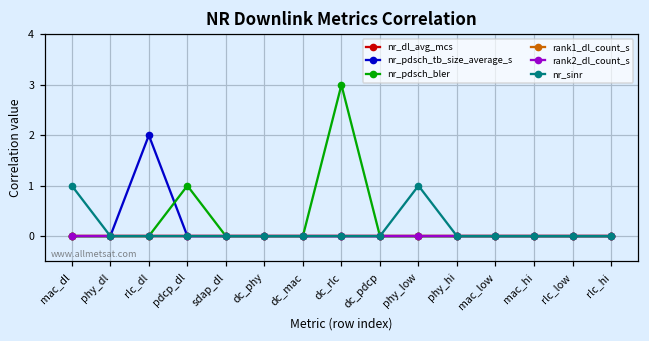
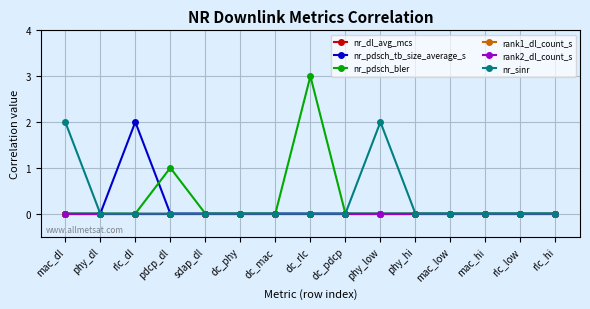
nr_sinr, mac_dl: 1 -> 2
nr_sinr, phy_low: 1 -> 2
